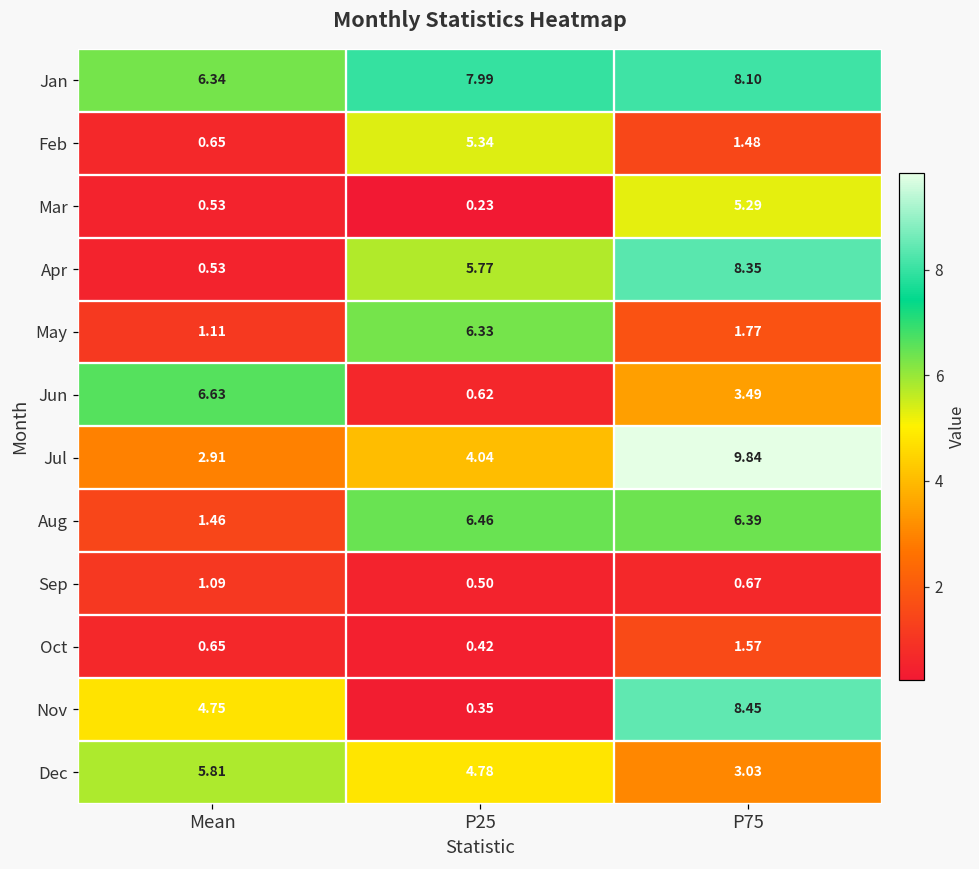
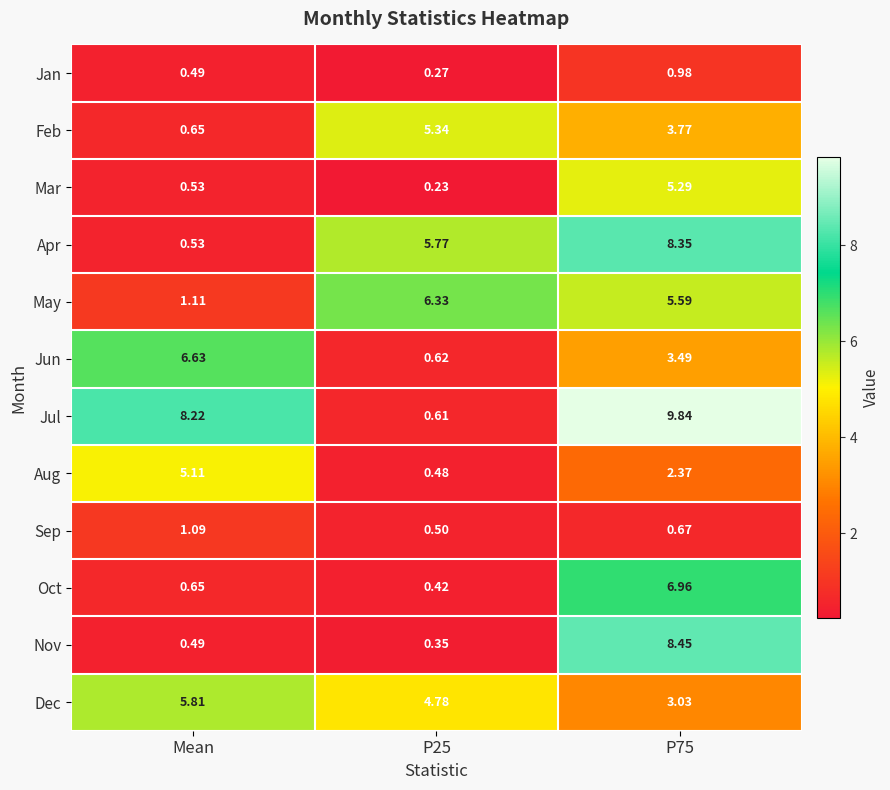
Jan, Mean: 6.34 -> 0.49
Jan, P25: 7.99 -> 0.27
Jan, P75: 8.10 -> 0.98
Feb, P75: 1.48 -> 3.77
May, P75: 1.77 -> 5.59
Jul, Mean: 2.91 -> 8.22
Jul, P25: 4.04 -> 0.61
Aug, Mean: 1.46 -> 5.11
Aug, P25: 6.46 -> 0.48
Aug, P75: 6.39 -> 2.37
Oct, P75: 1.57 -> 6.96
Nov, Mean: 4.75 -> 0.49
